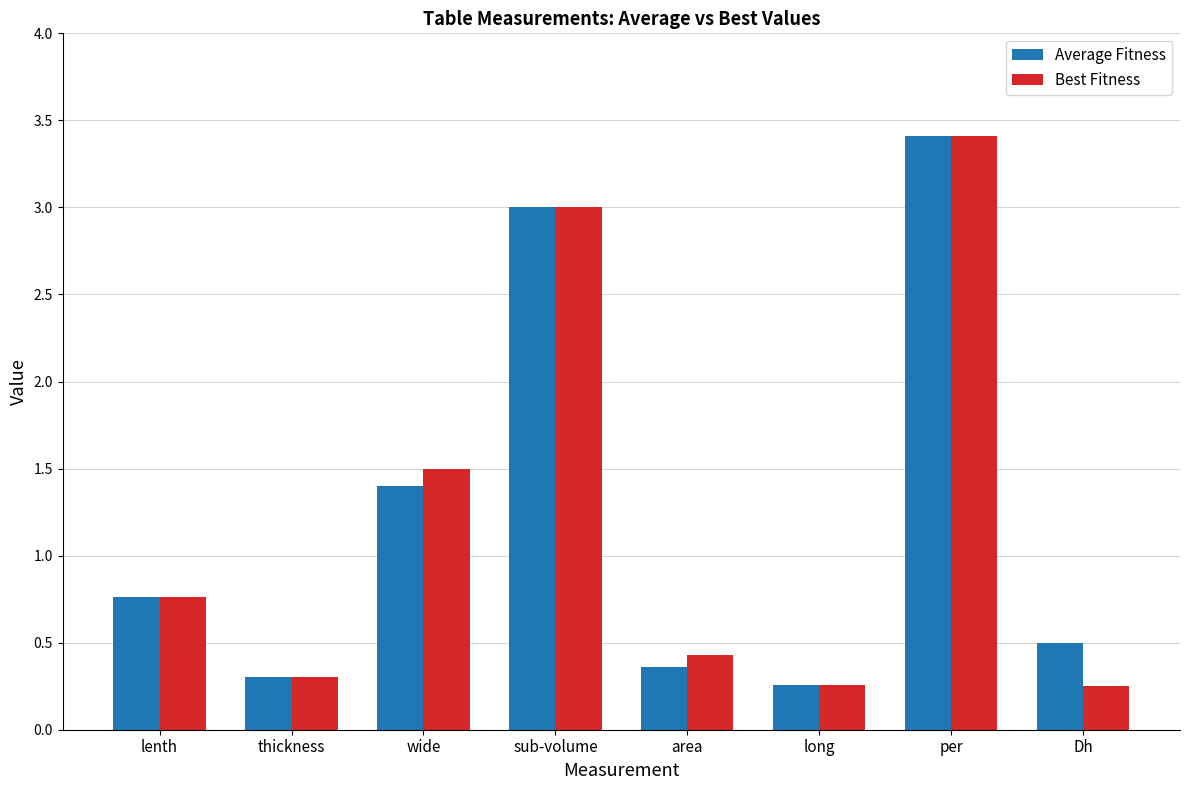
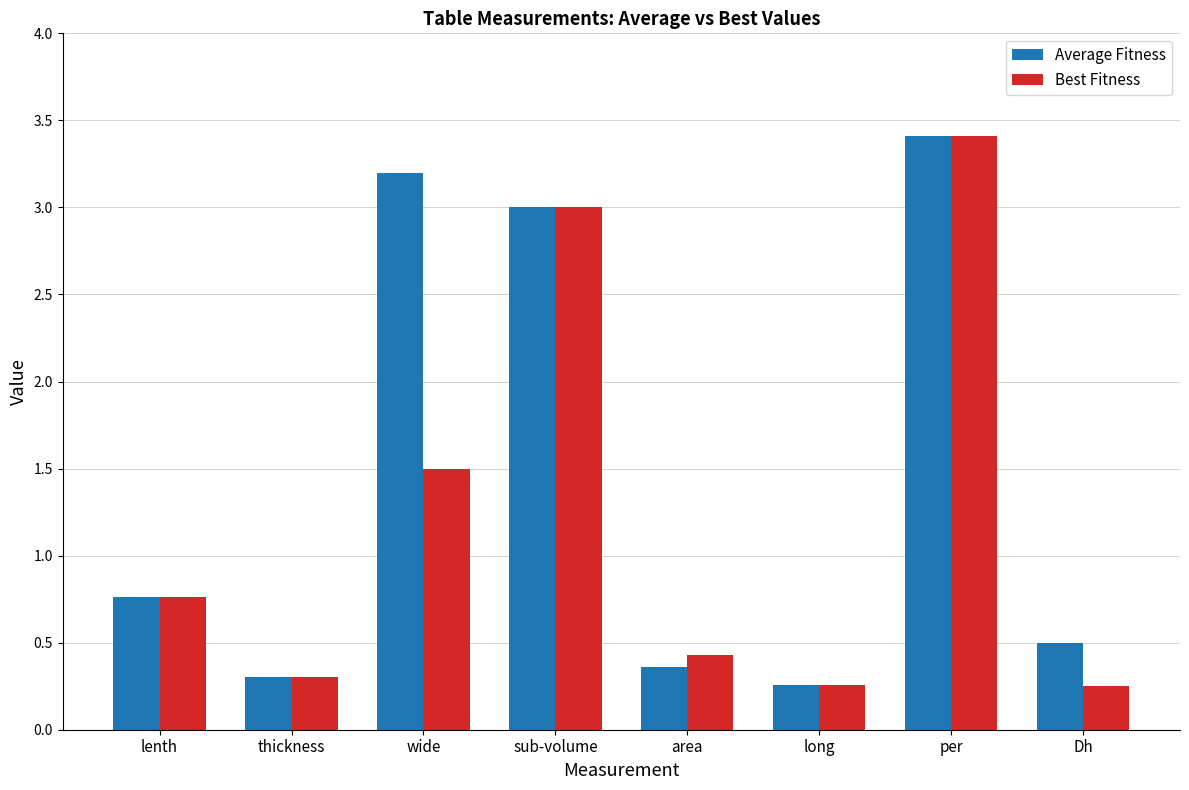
Average Fitness, wide: 1.4 -> 3.2
